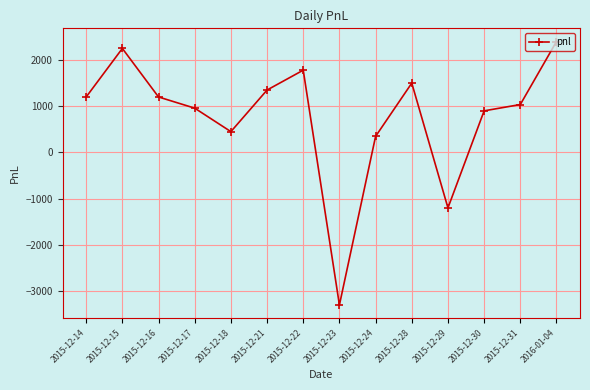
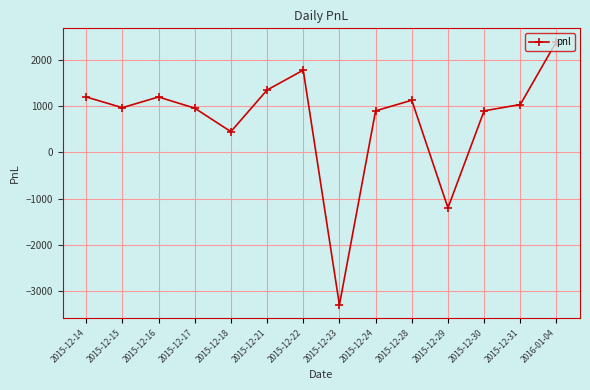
2015-12-15: 2300 -> 1000
2015-12-24: 300 -> 900
2015-12-28: 1500 -> 1100
